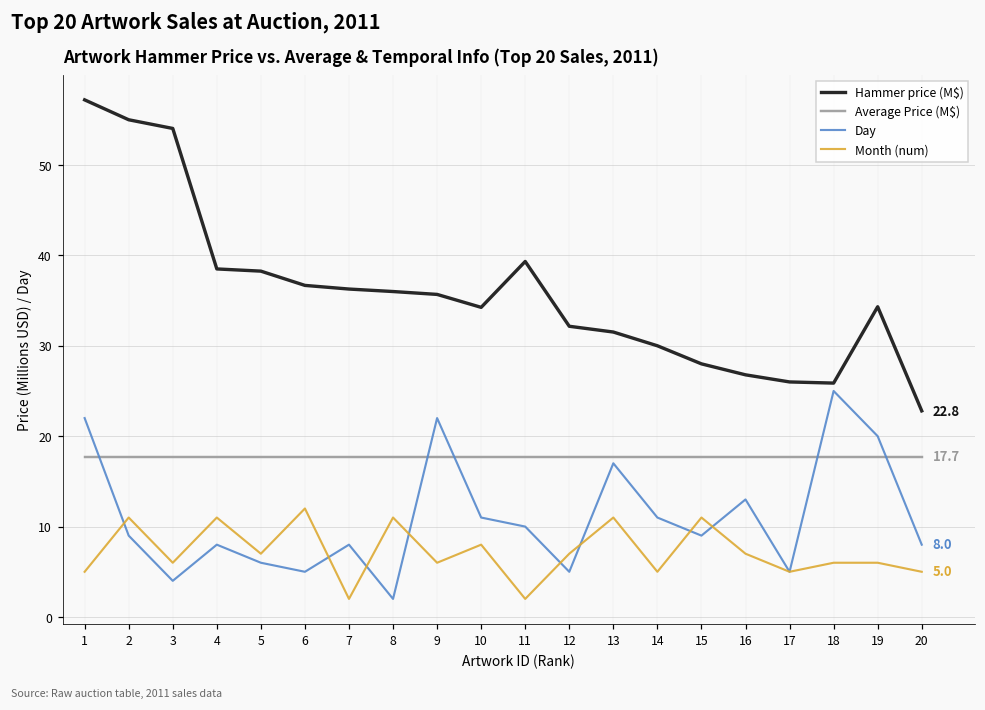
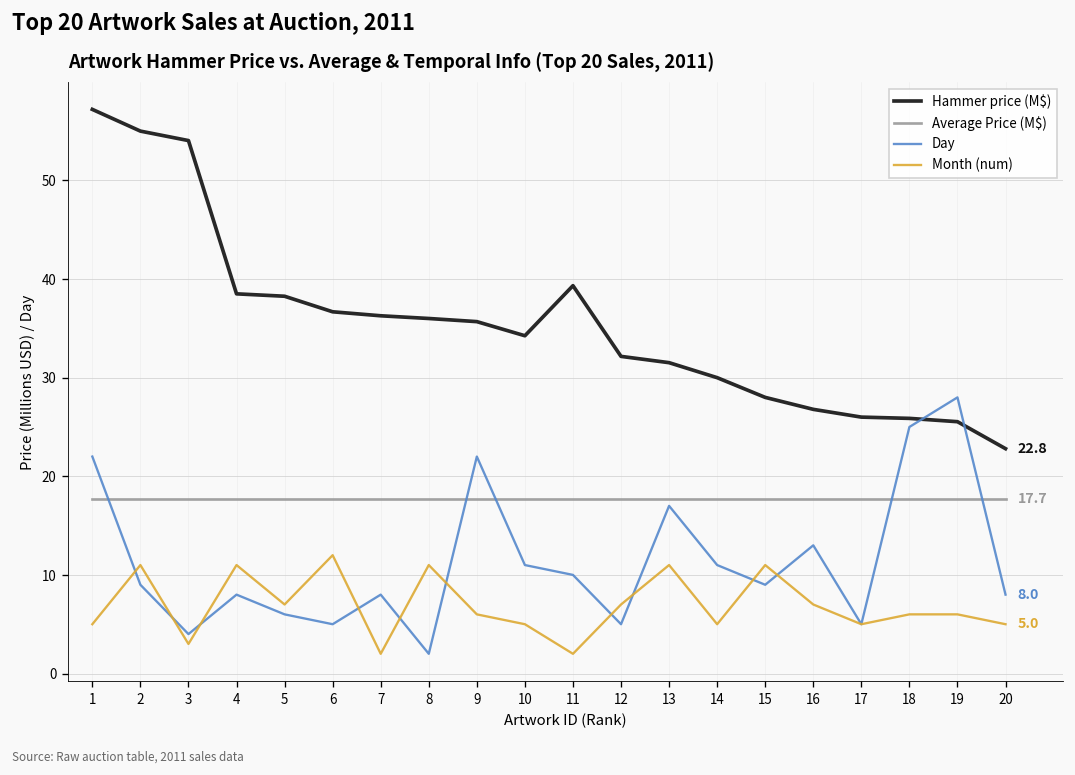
Month (num), 3: 6 -> 3
Month (num), 10: 8 -> 5
Hammer price (M$), 19: 34 -> 26
Day, 19: 20 -> 28
